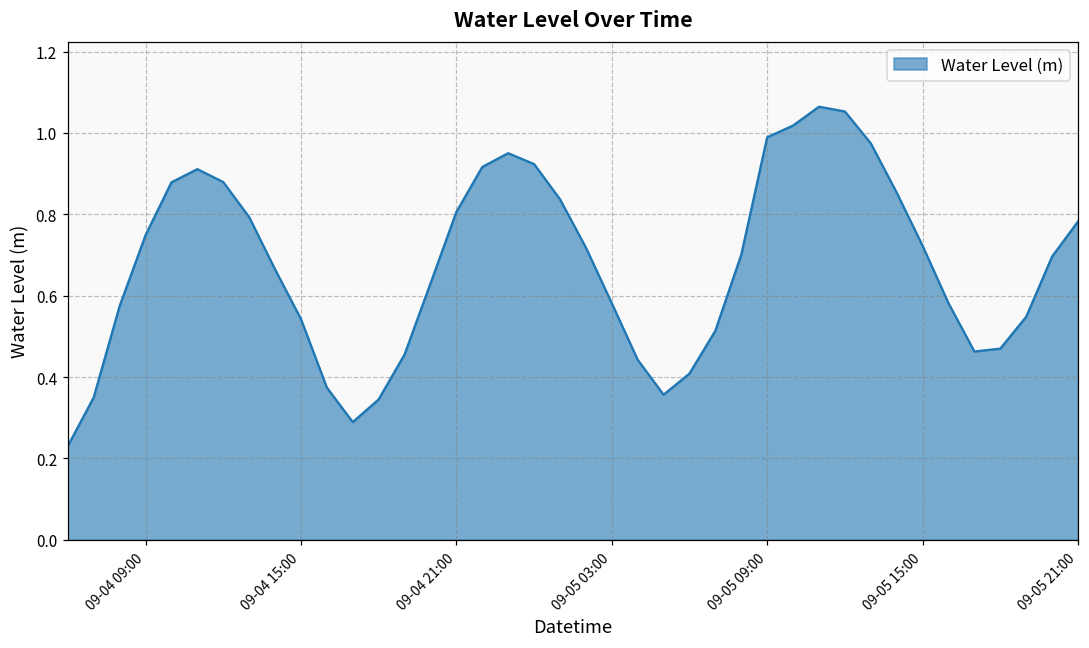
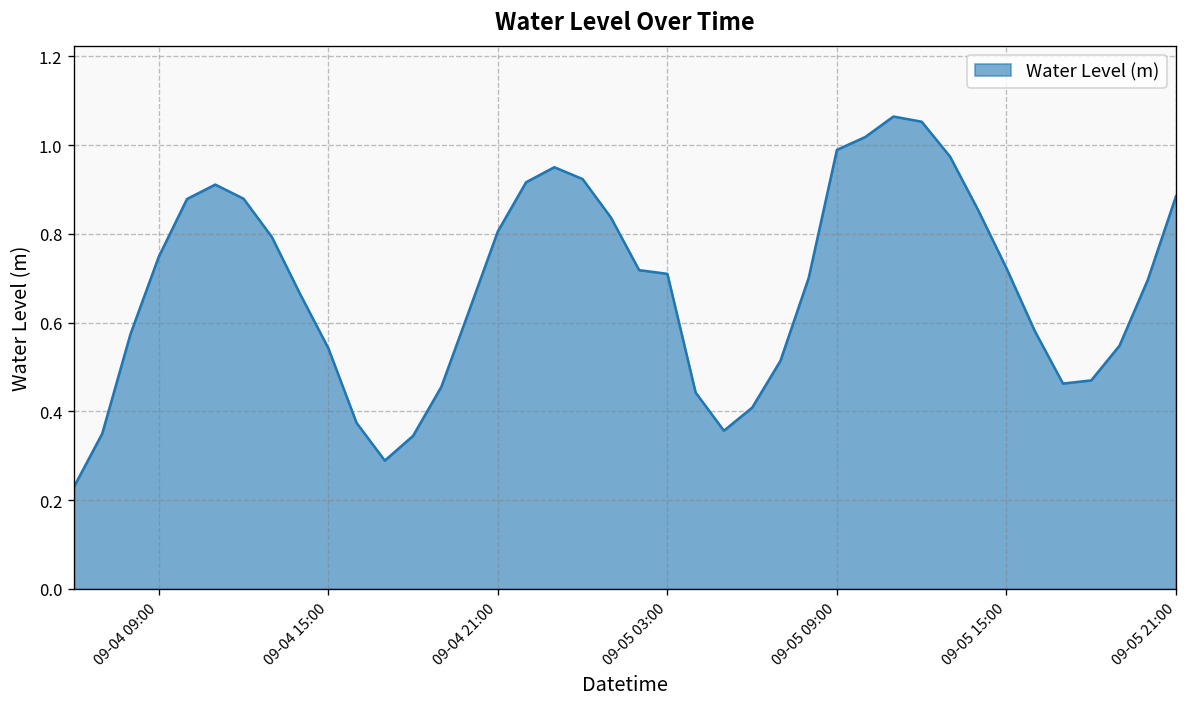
09-05 03:00: 0.58 -> 0.71
09-05 21:00: 0.78 -> 0.88
